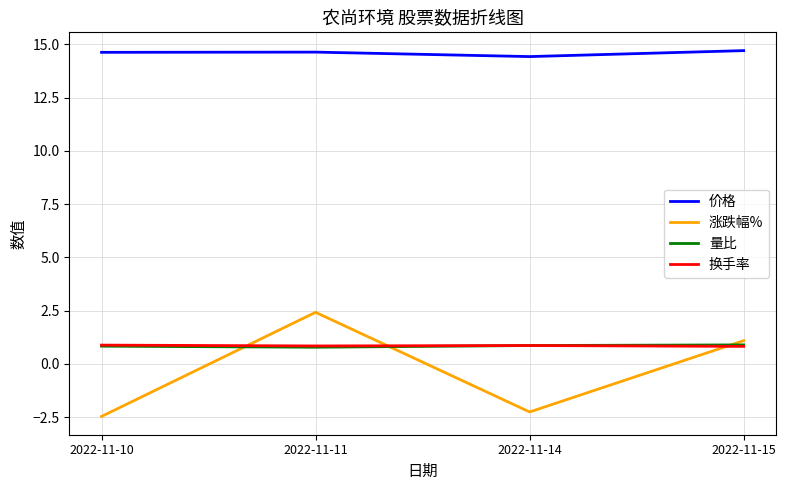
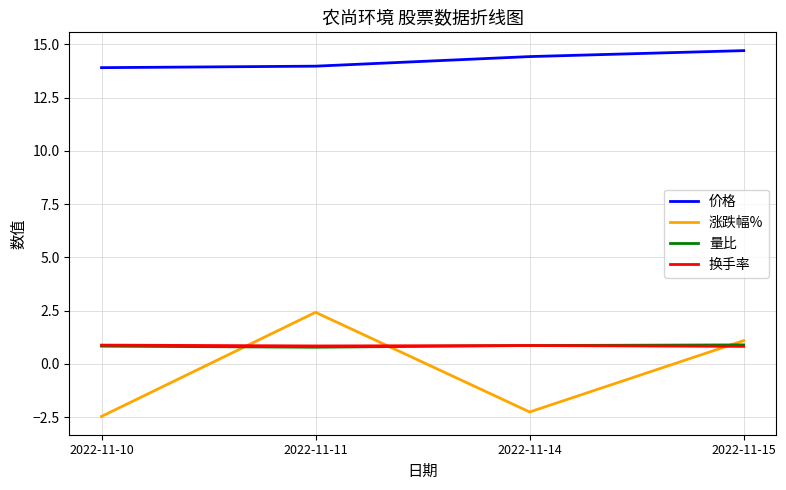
价格, 2022-11-10: 14.6 -> 13.9
价格, 2022-11-11: 14.6 -> 14.0
